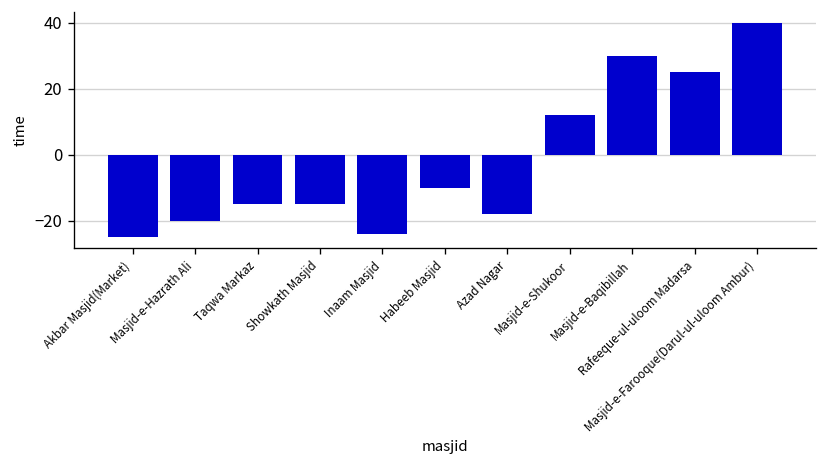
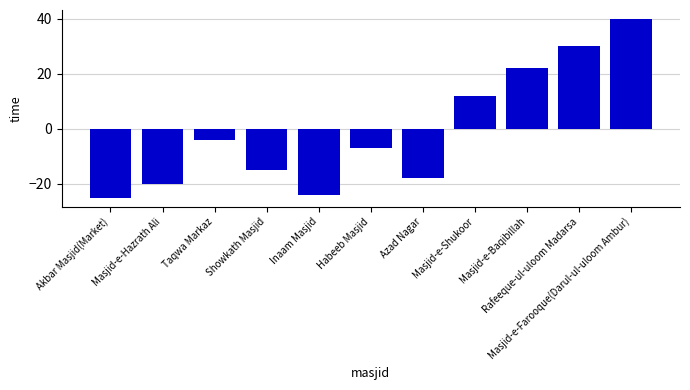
Taqwa Markaz: -15 -> -4
Habeeb Masjid: -10 -> -7
Masjid-e-Baqibillah: 30 -> 22
Rafeeque-ul-uloom Madarsa: 25 -> 30
